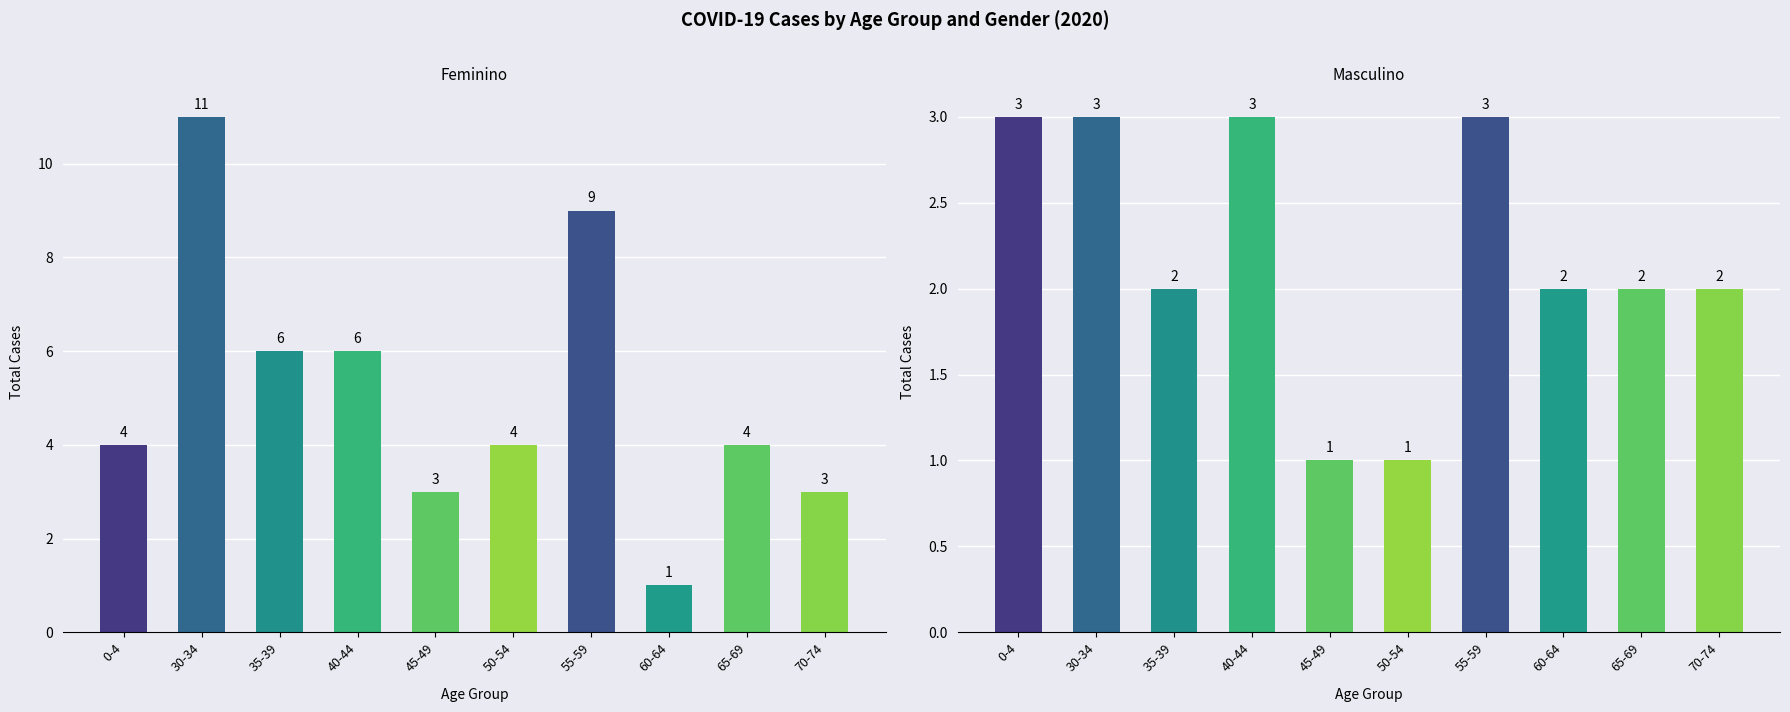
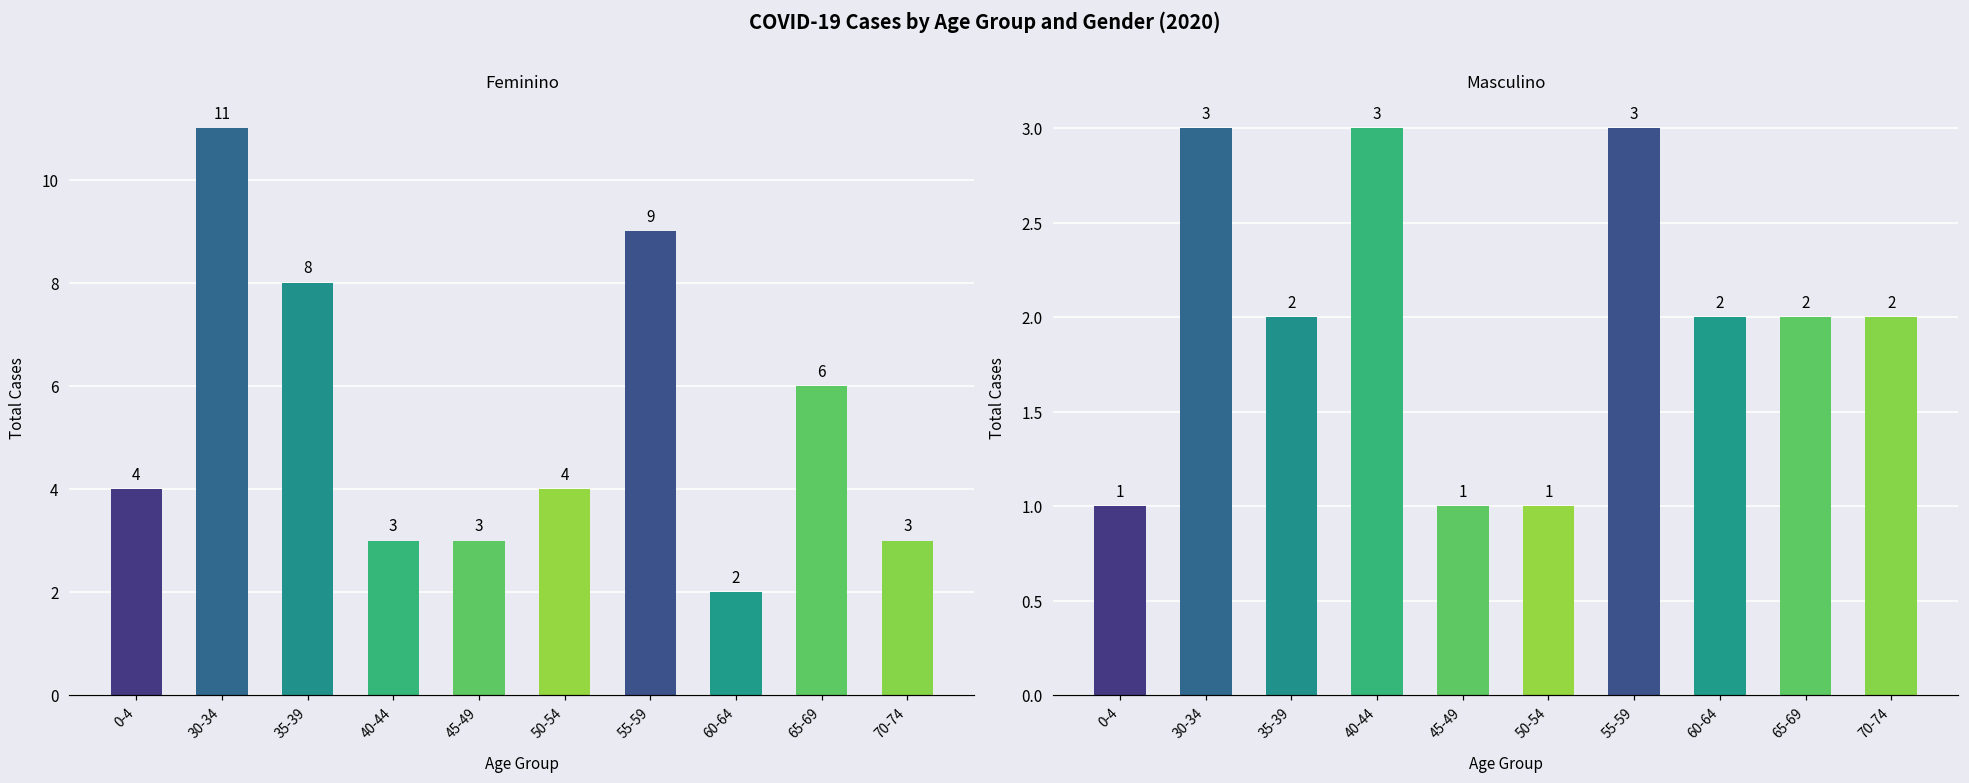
Feminino, 35-39: 6 -> 8
Feminino, 40-44: 6 -> 3
Feminino, 60-64: 1 -> 2
Feminino, 65-69: 4 -> 6
Masculino, 0-4: 3 -> 1
